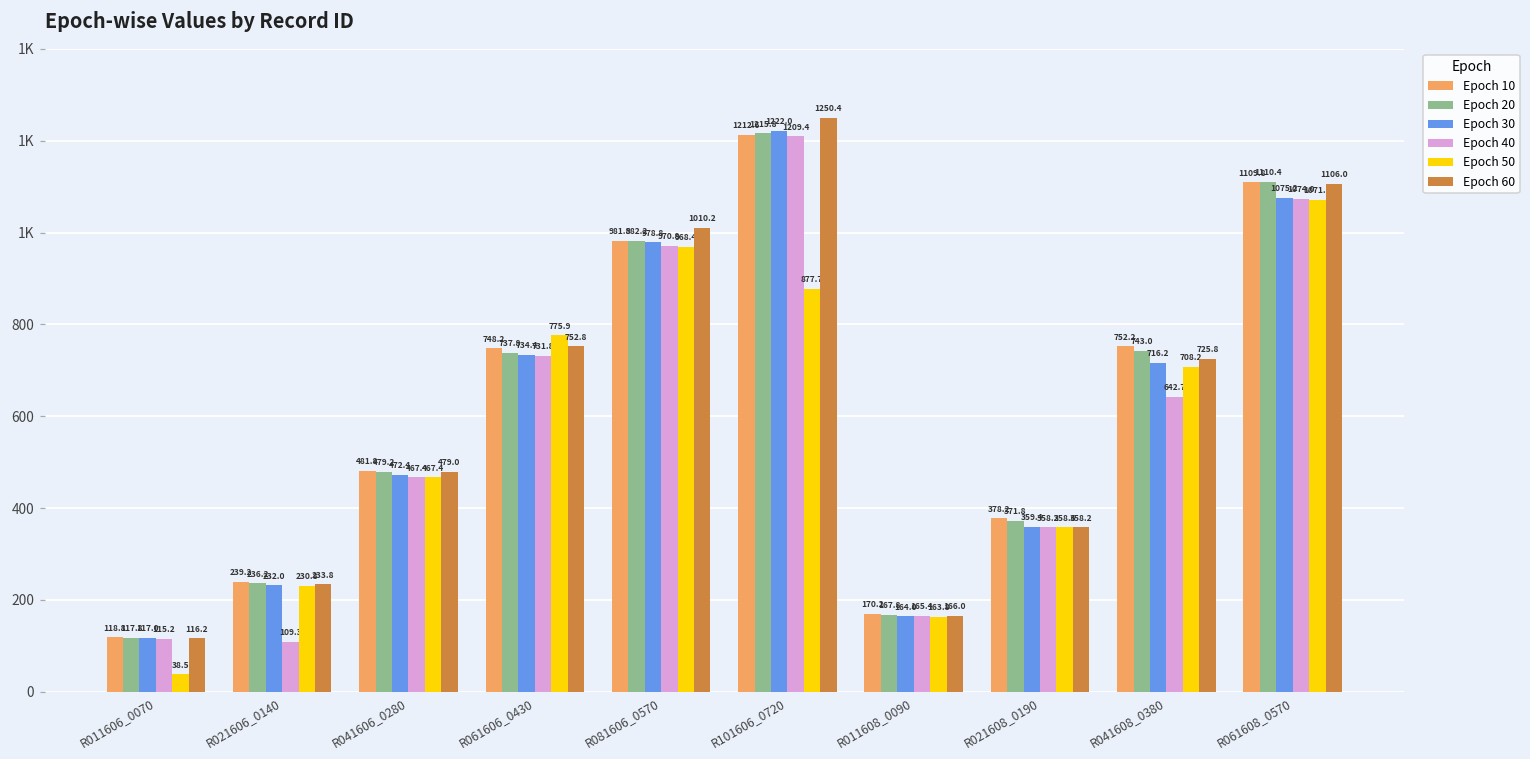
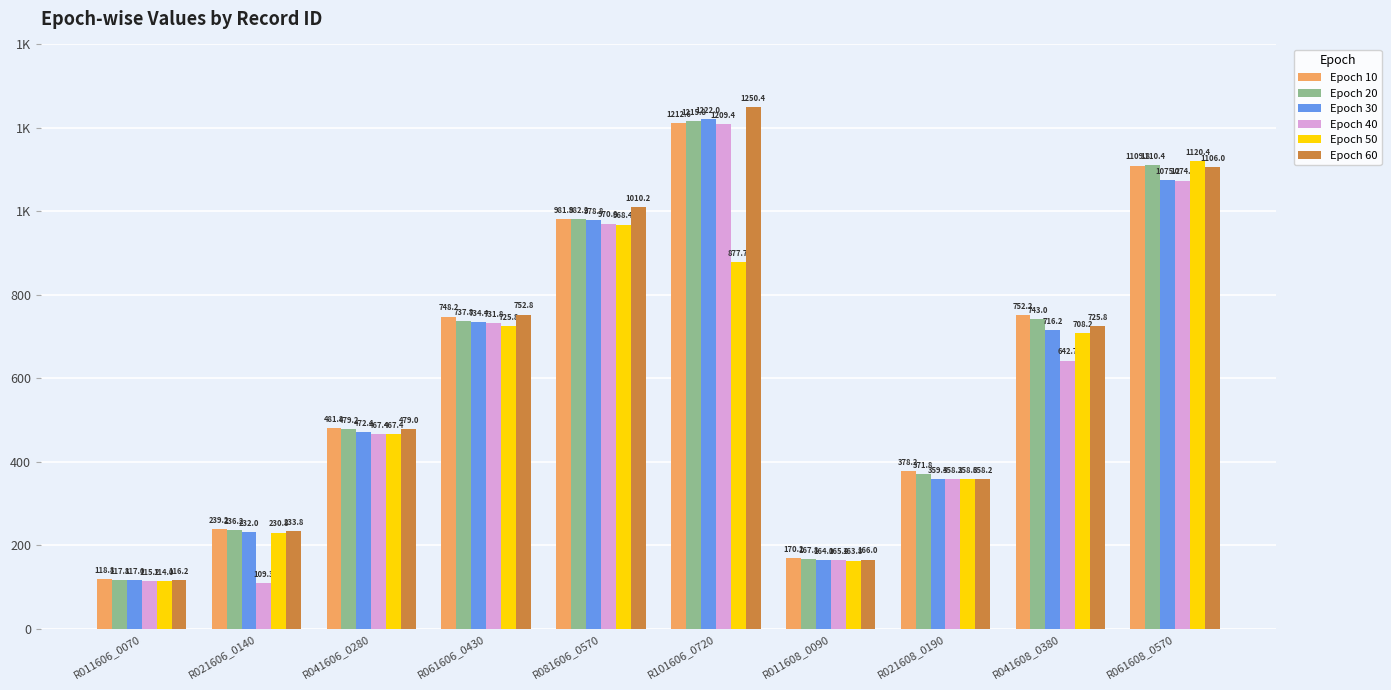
Epoch 50, R011606_0070: 38.5 -> 114.0
Epoch 50, R061606_0430: 775.9 -> 725.8
Epoch 50, R061608_0570: 1071.0 -> 1120.4
